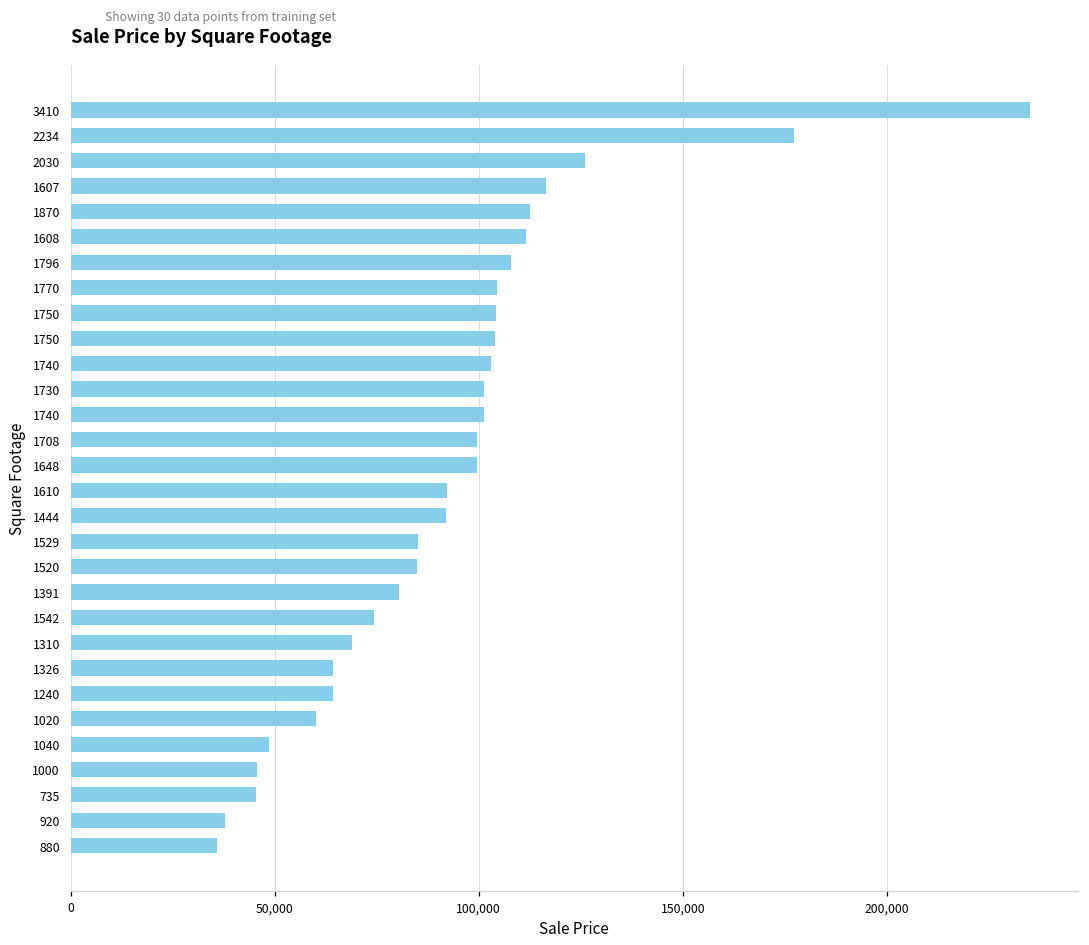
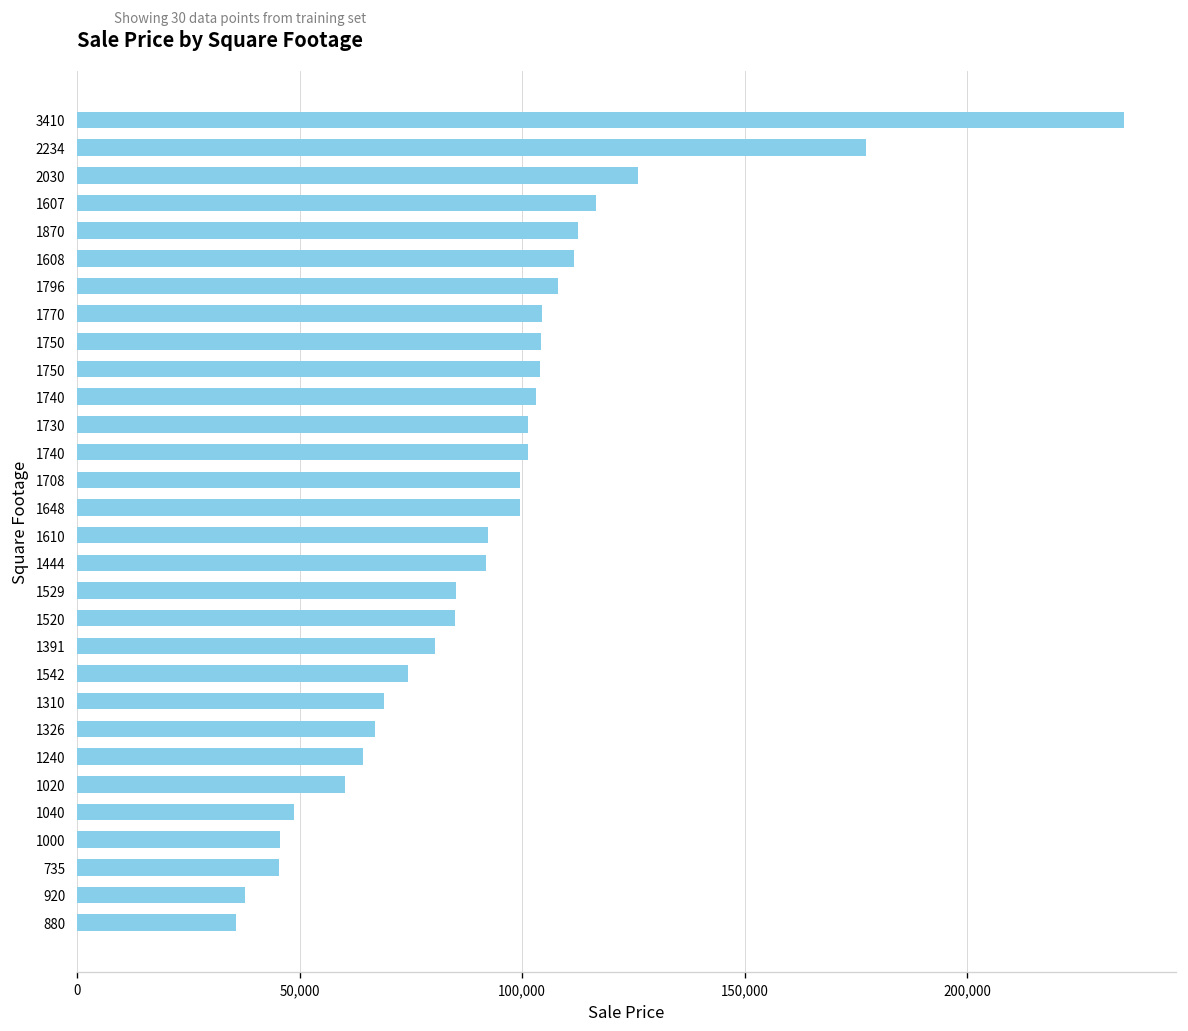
1326: 64,000 -> 67,000
